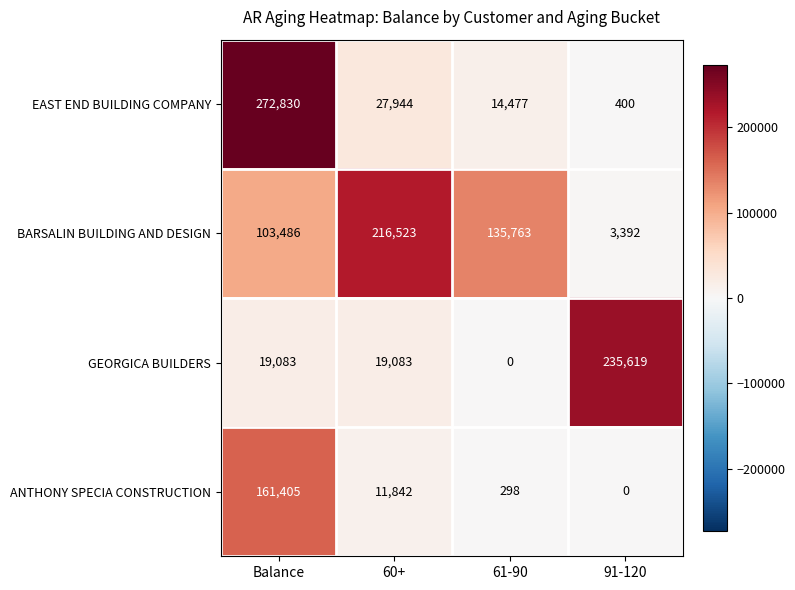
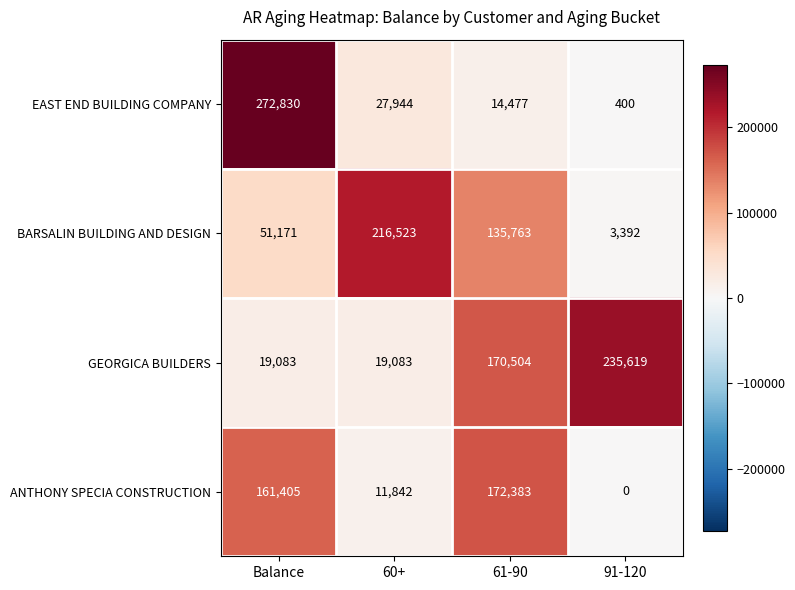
BARSALIN BUILDING AND DESIGN, Balance: 103,486 -> 51,171
GEORGICA BUILDERS, 61-90: 0 -> 170,504
ANTHONY SPECIA CONSTRUCTION, 61-90: 298 -> 172,383
